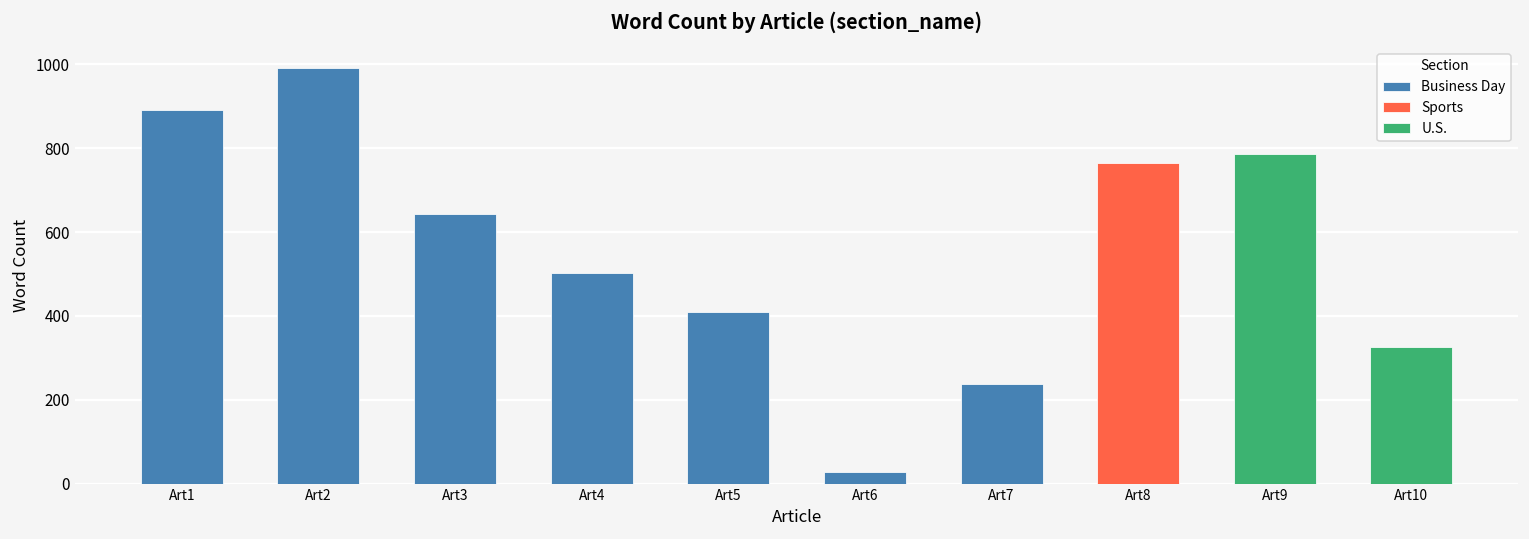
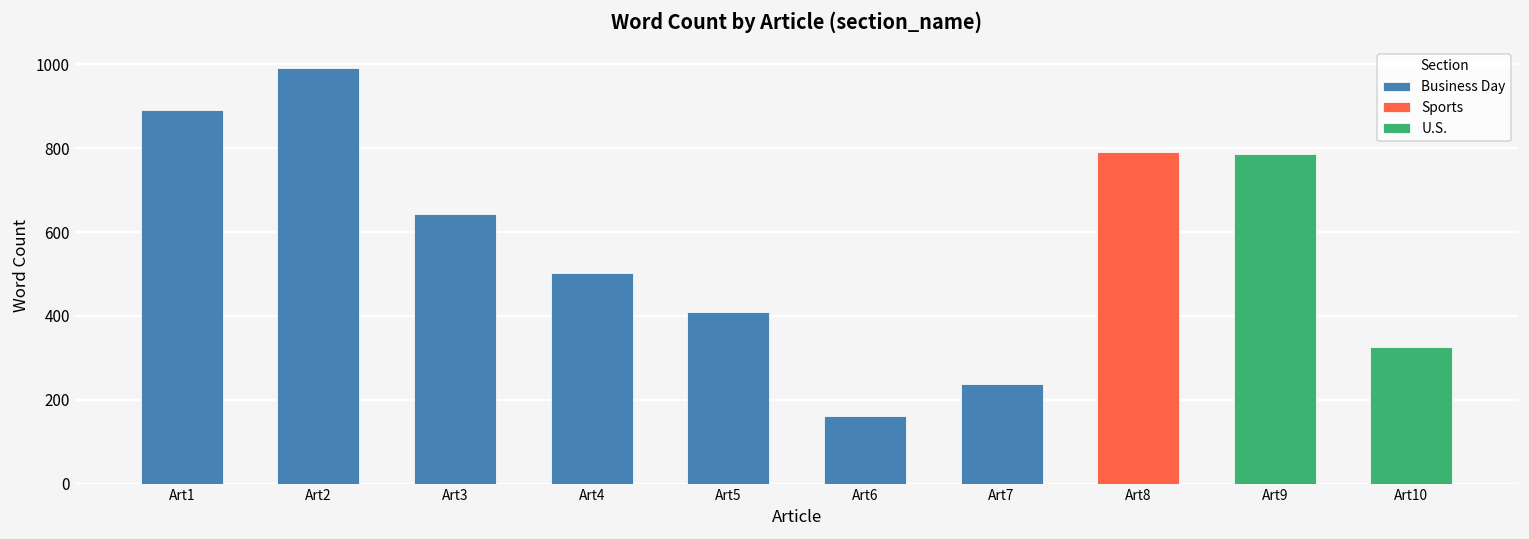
Art6: 30 -> 160
Art8: 770 -> 790
